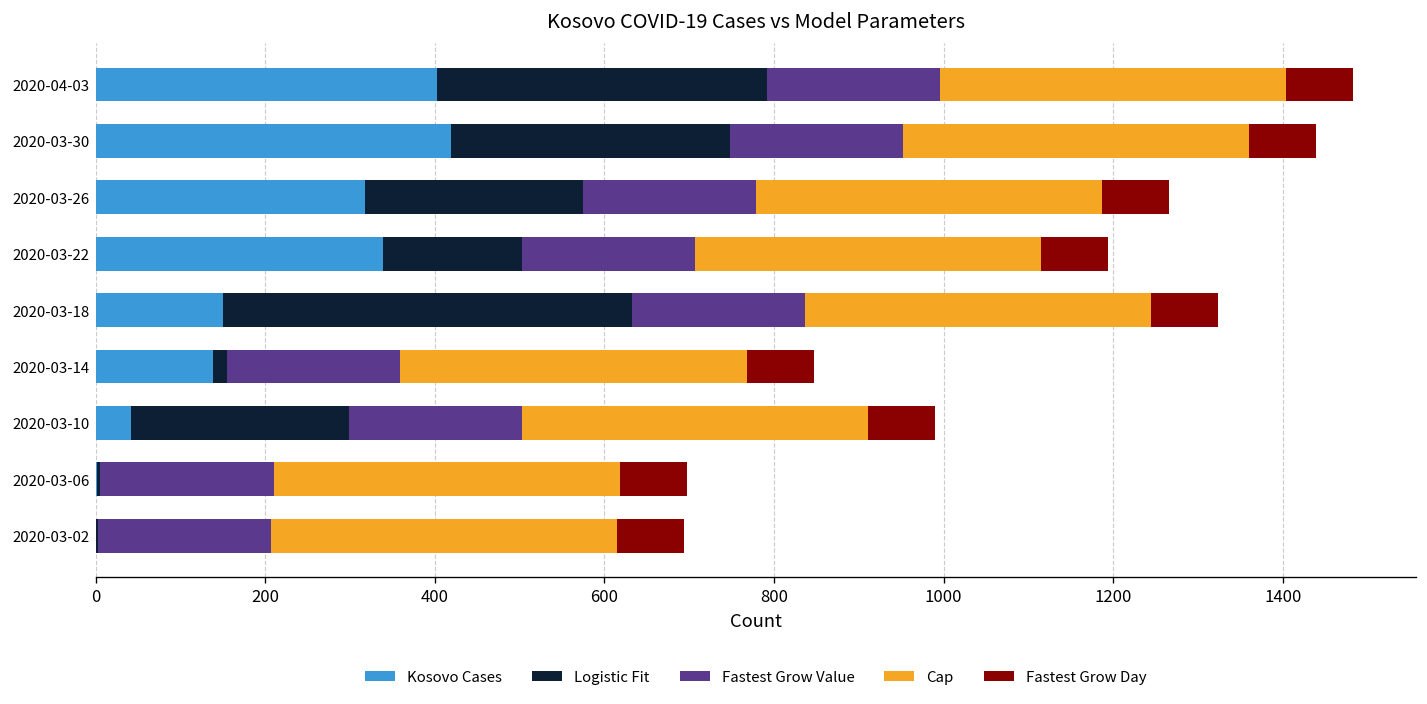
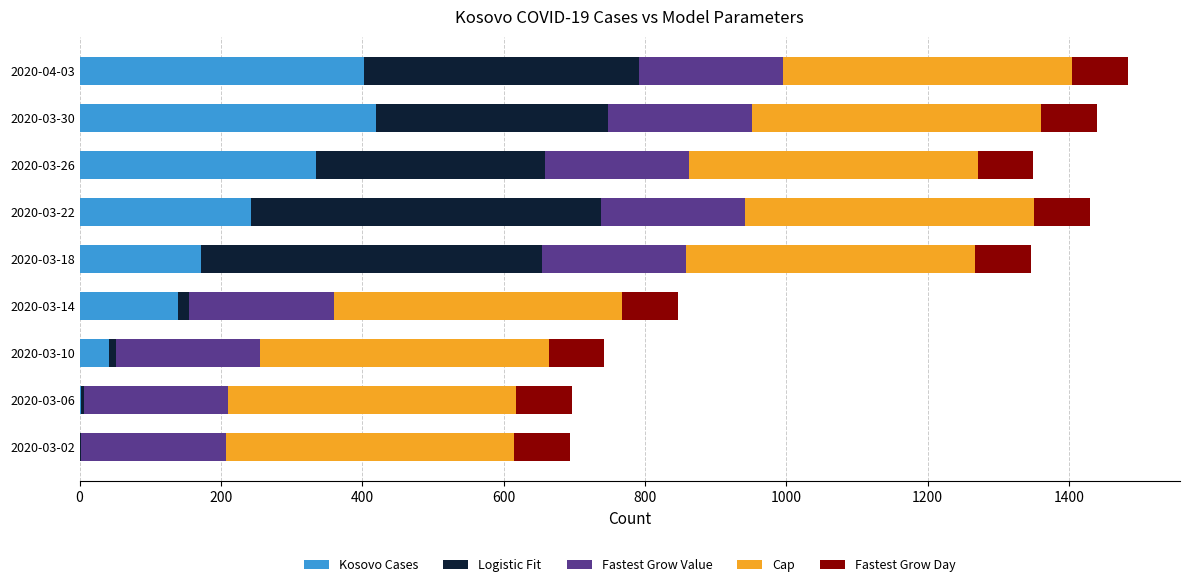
Kosovo Cases, 2020-03-26: 320 -> 330
Logistic Fit, 2020-03-26: 260 -> 320
Kosovo Cases, 2020-03-22: 340 -> 240
Logistic Fit, 2020-03-22: 160 -> 490
Kosovo Cases, 2020-03-18: 150 -> 170
Logistic Fit, 2020-03-10: 260 -> 10
